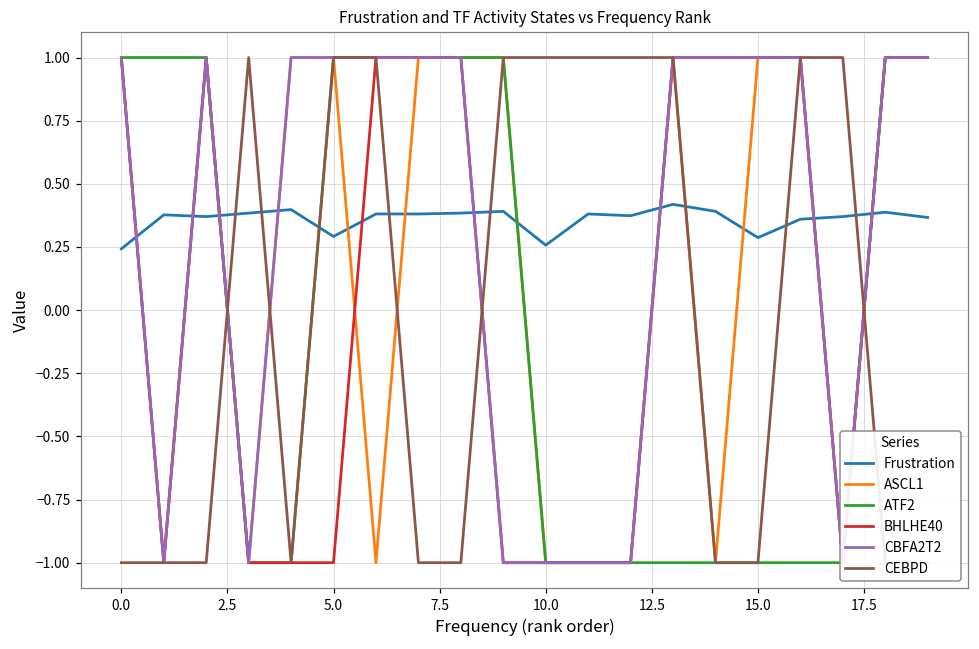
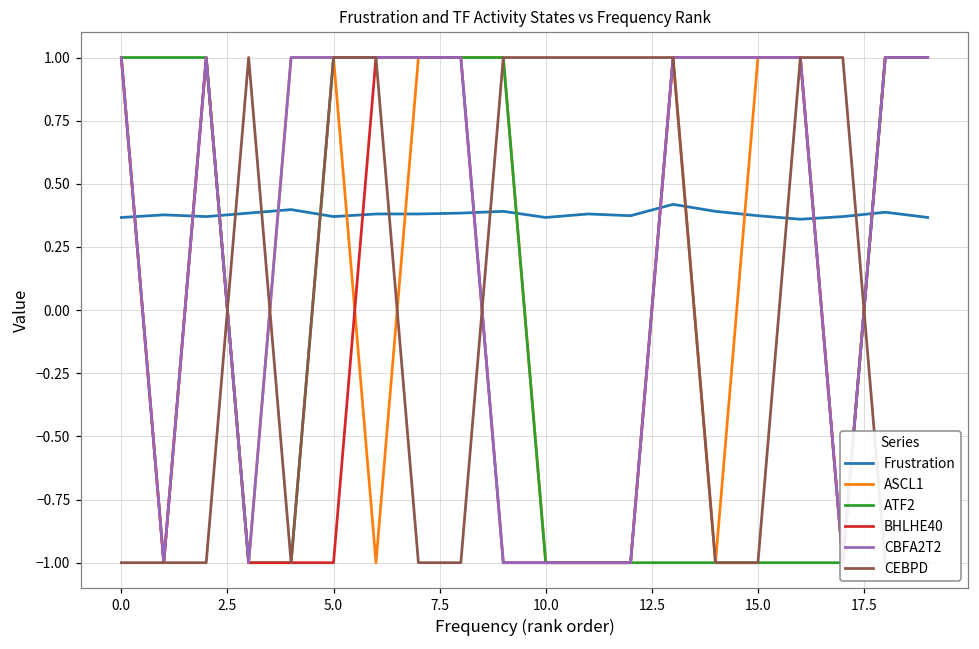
Frustration, 0.0: 0.24 -> 0.37
Frustration, 5.0: 0.29 -> 0.37
Frustration, 10.0: 0.26 -> 0.37
Frustration, 15.0: 0.29 -> 0.37
